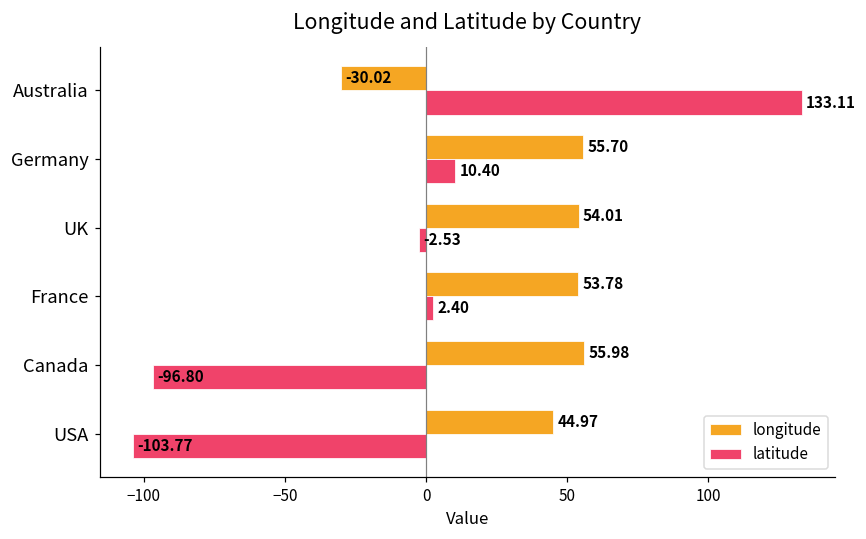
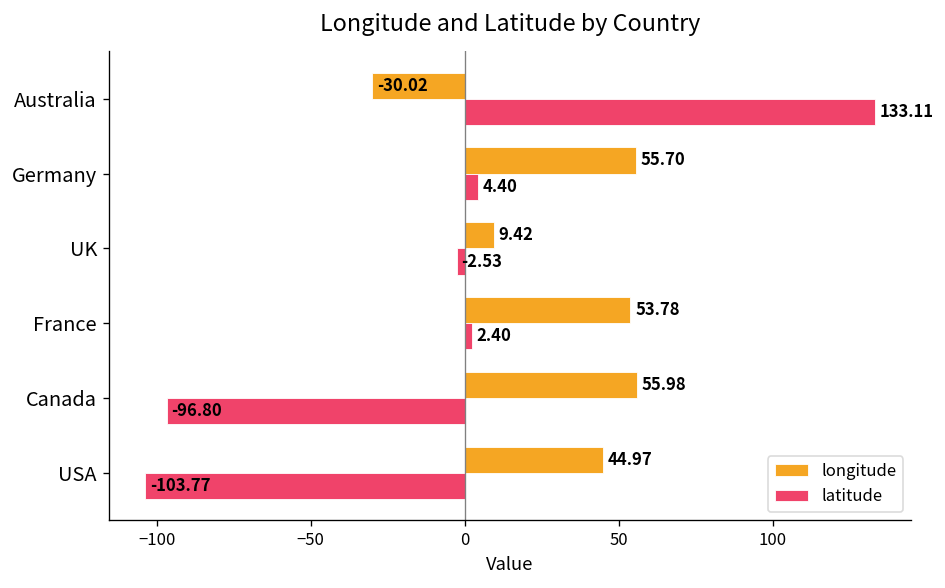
latitude, Germany: 10.40 -> 4.40
longitude, UK: 54.01 -> 9.42
